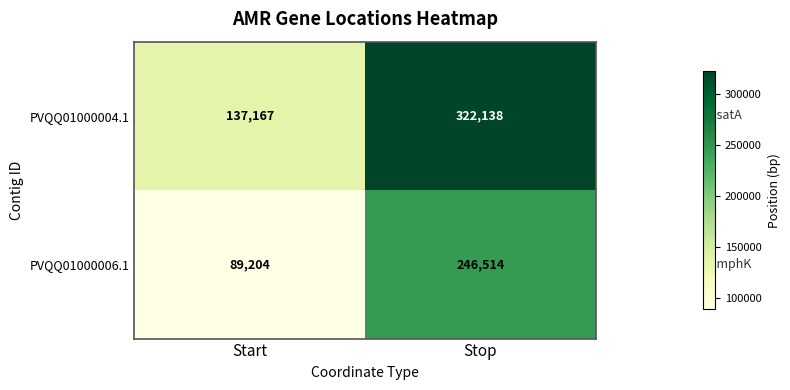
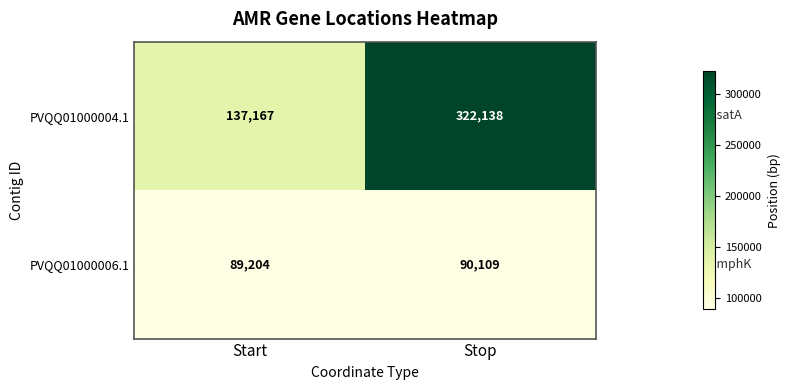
PVQQ01000006.1, Stop: 246,514 -> 90,109
